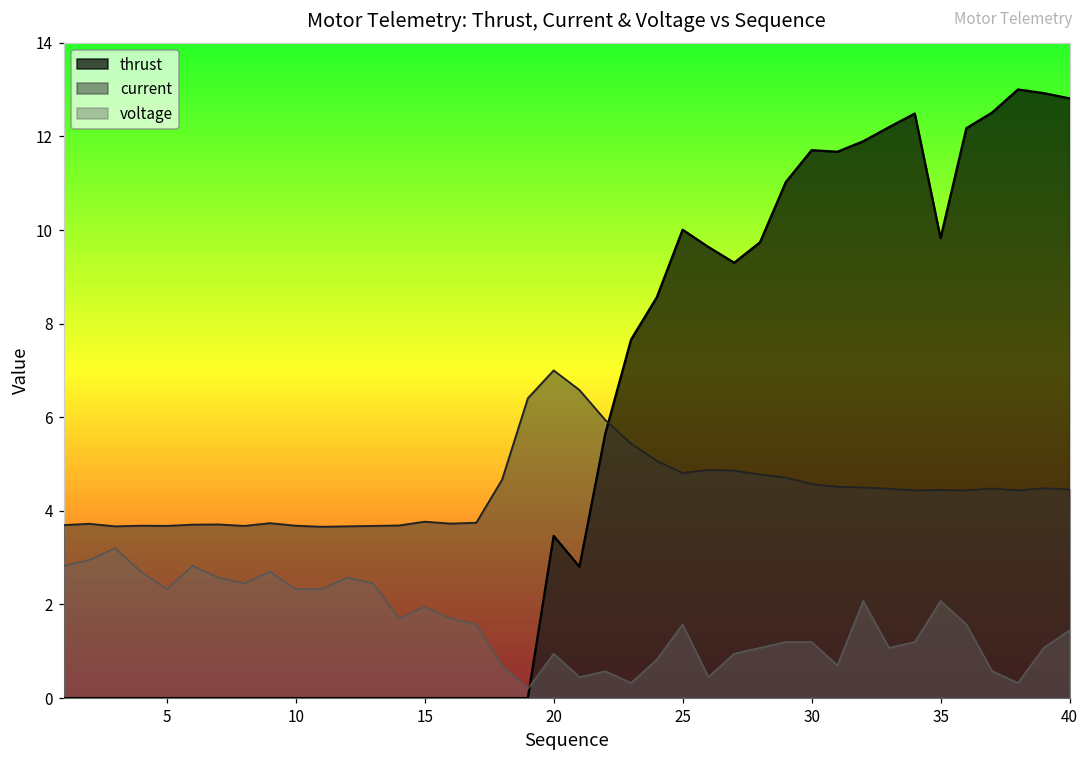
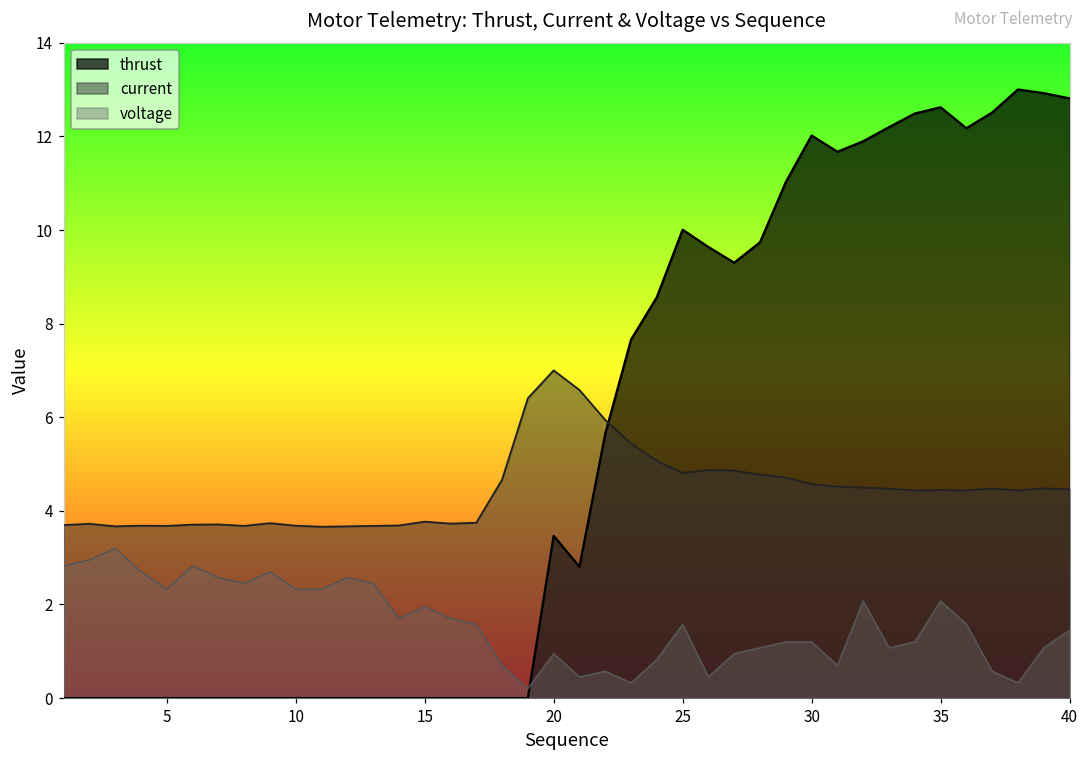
thrust, 30: 11.7 -> 12.0
thrust, 35: 9.8 -> 12.6
